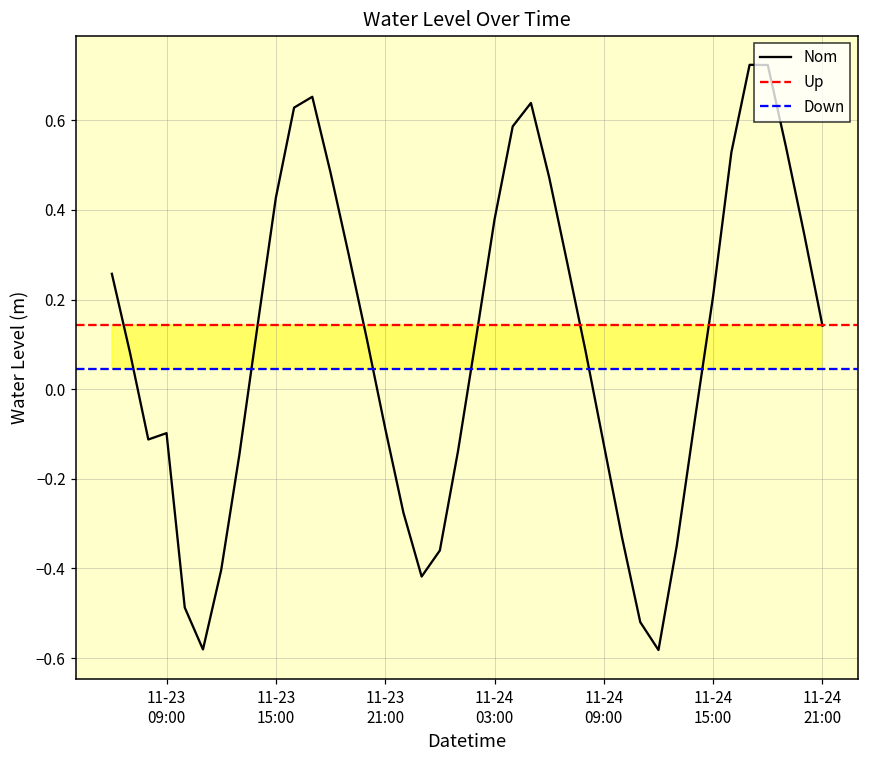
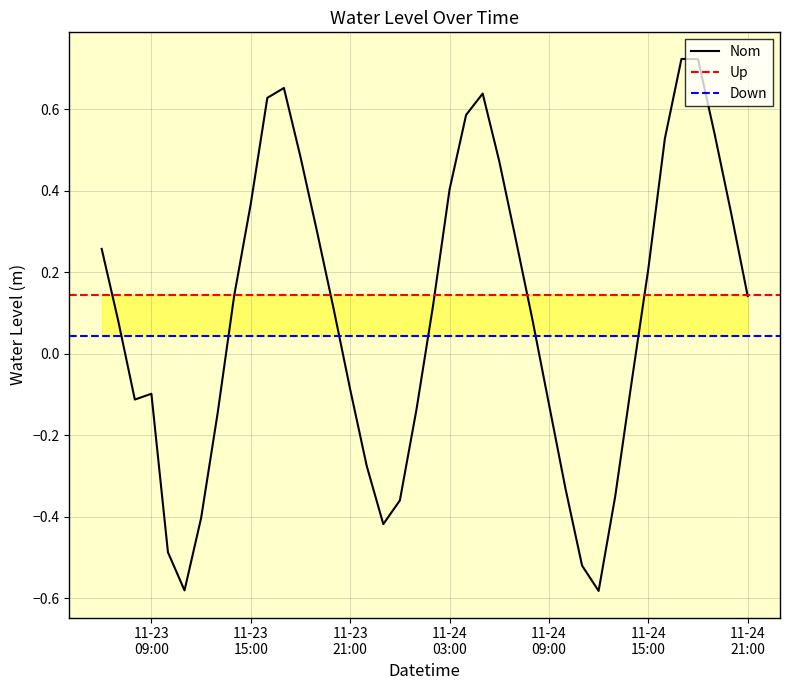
Nom, 11-23 15:00: 0.43 -> 0.37
Nom, 11-24 03:00: 0.38 -> 0.40
